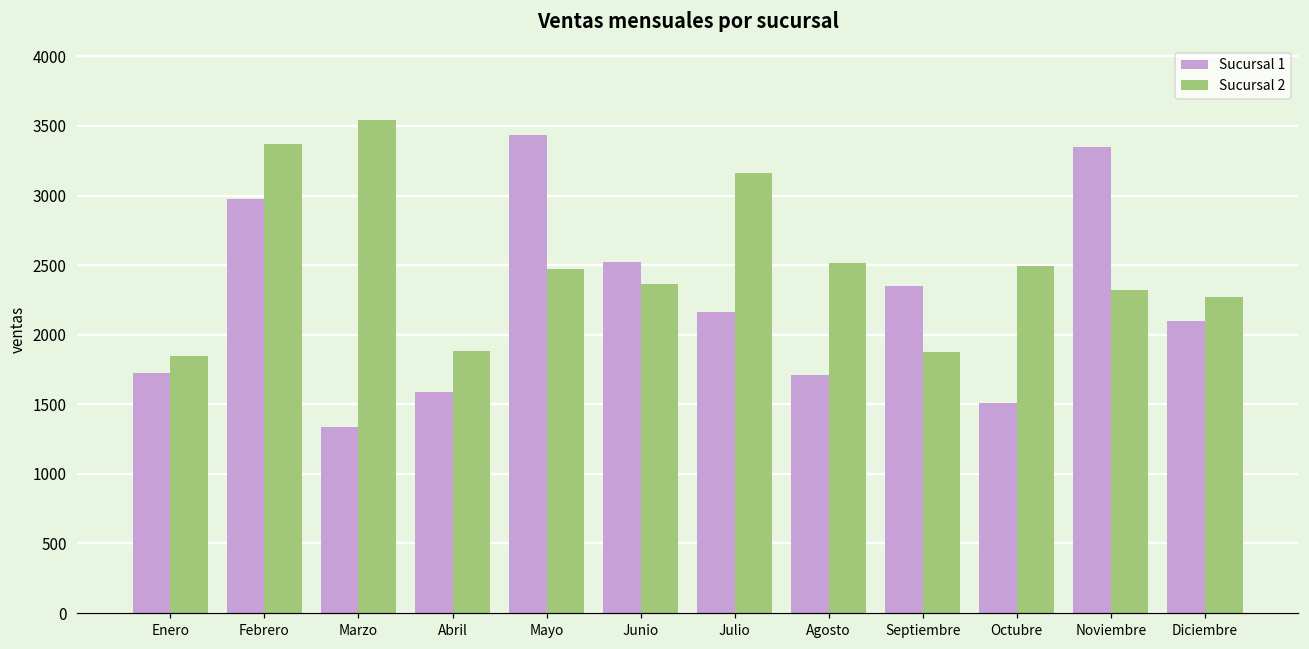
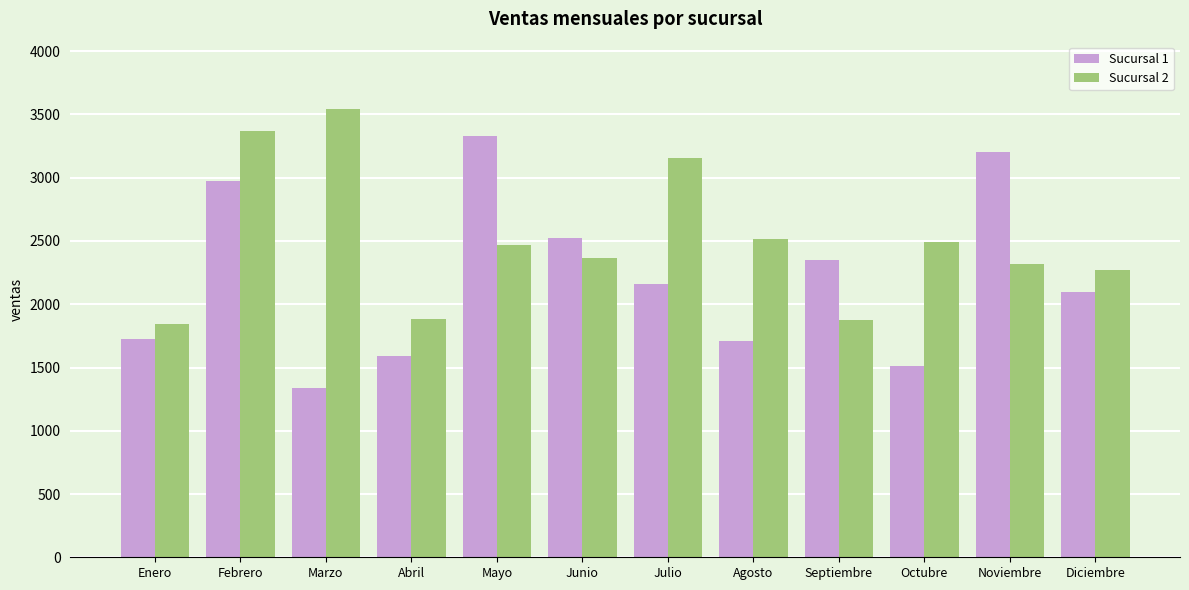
Sucursal 1, Mayo: 3430 -> 3330
Sucursal 1, Noviembre: 3350 -> 3200
